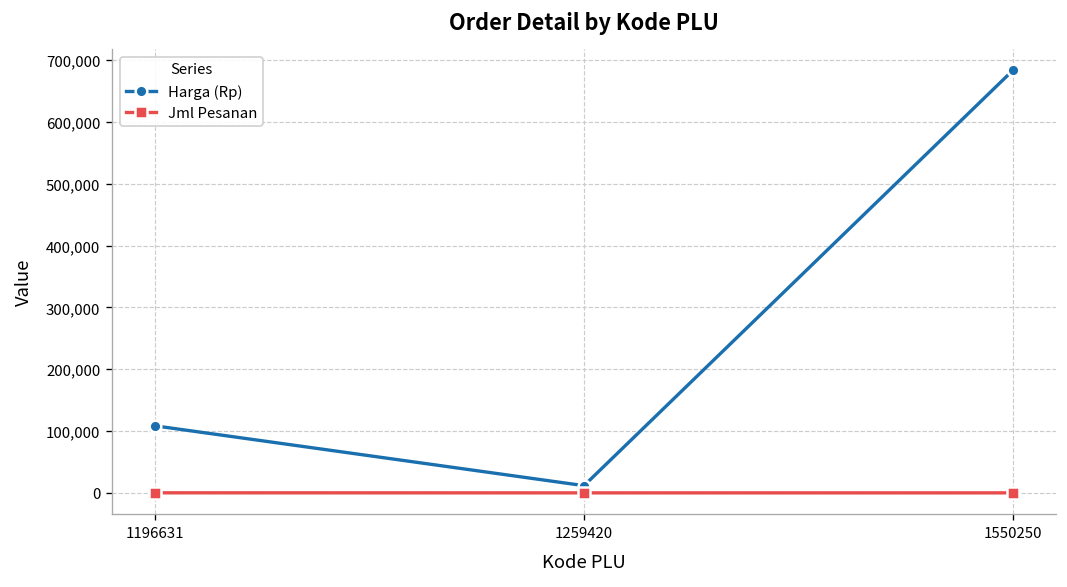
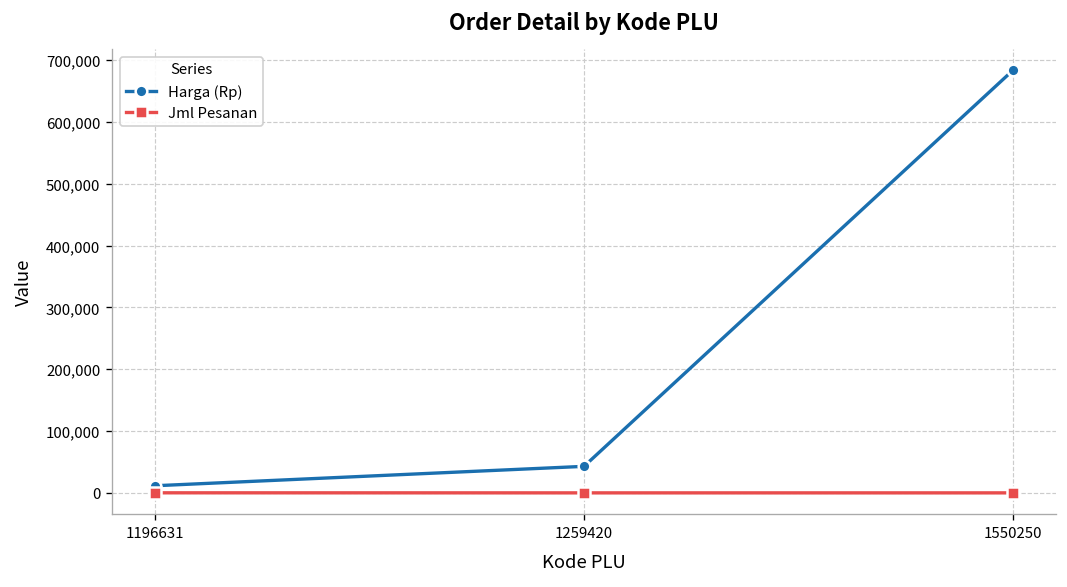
Harga (Rp), 1196631: 110,000 -> 10,000
Harga (Rp), 1259420: 10,000 -> 40,000
